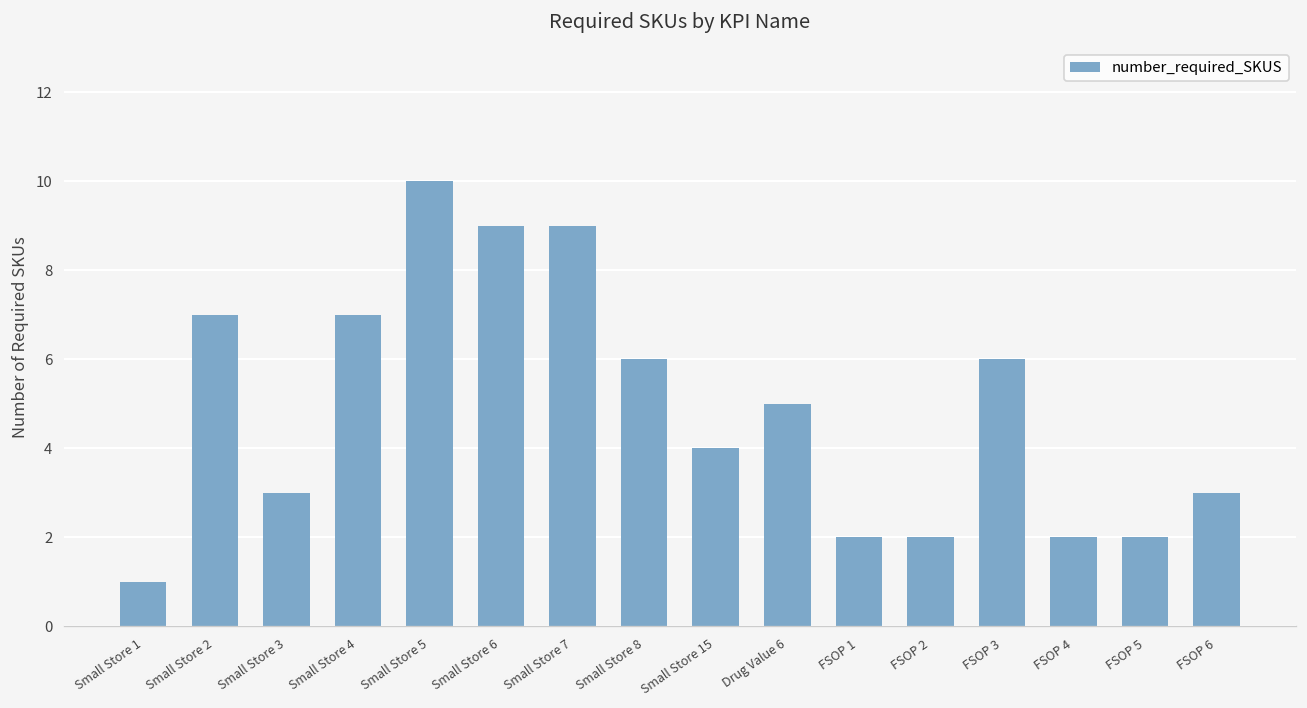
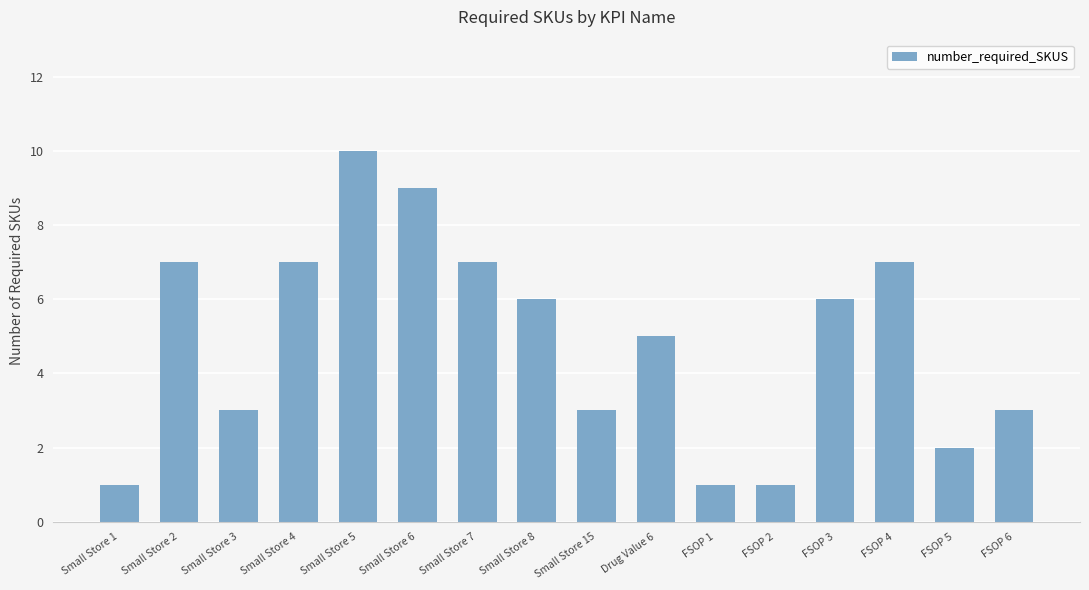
Small Store 7: 9 -> 7
Small Store 15: 4 -> 3
FSOP 1: 2 -> 1
FSOP 2: 2 -> 1
FSOP 4: 2 -> 7
